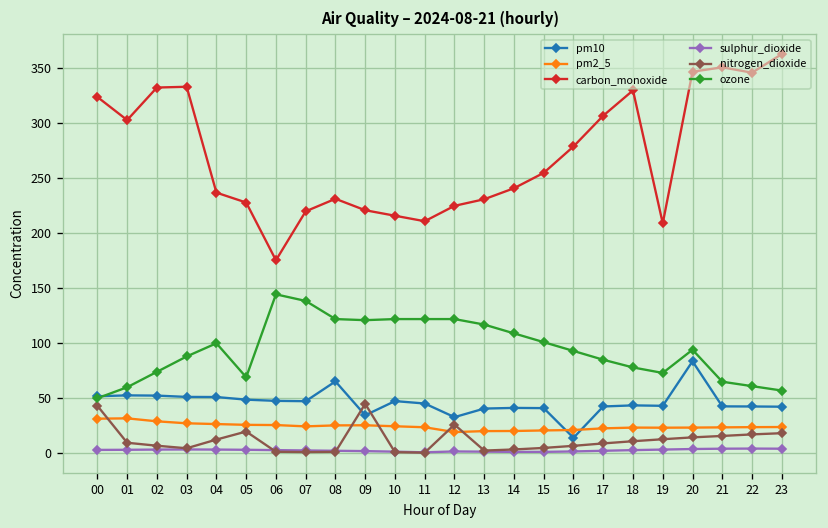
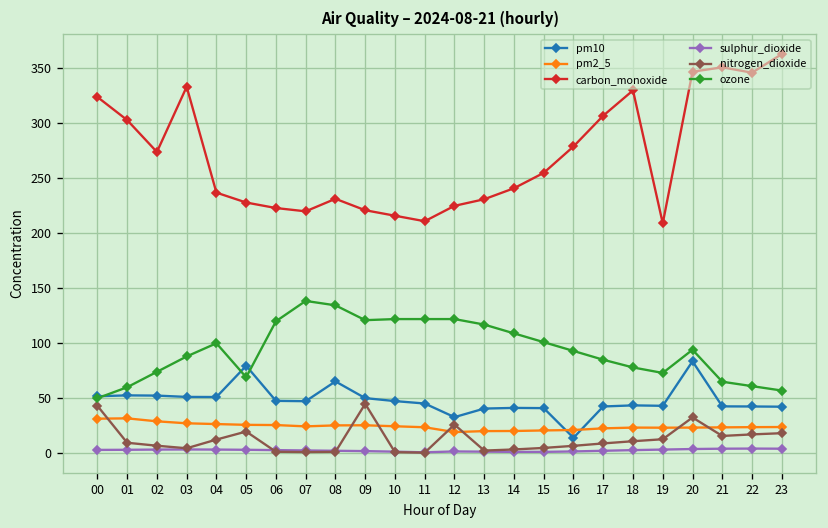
carbon_monoxide, 02: 330 -> 270
pm10, 05: 50 -> 80
carbon_monoxide, 06: 180 -> 220
ozone, 06: 140 -> 120
ozone, 08: 120 -> 130
pm10, 09: 30 -> 50
nitrogen_dioxide, 20: 10 -> 30
